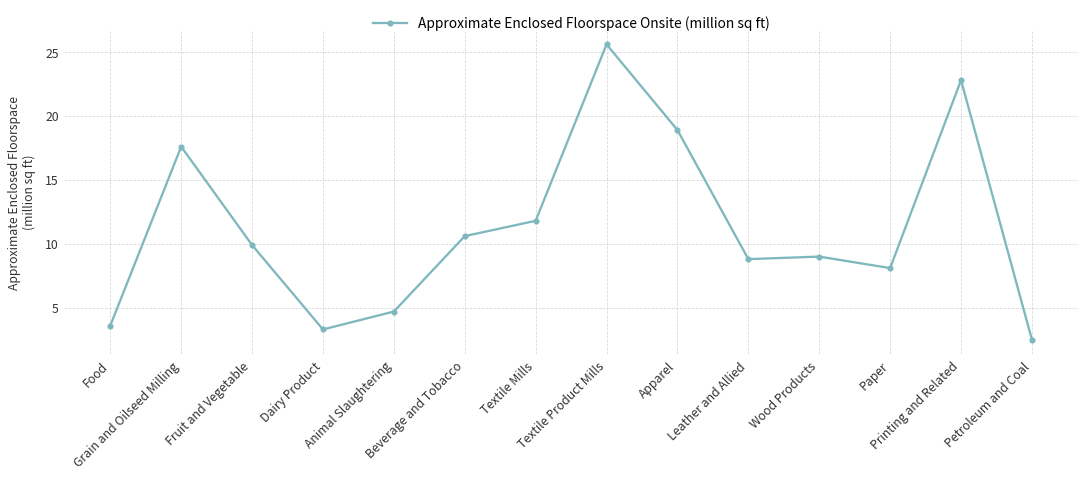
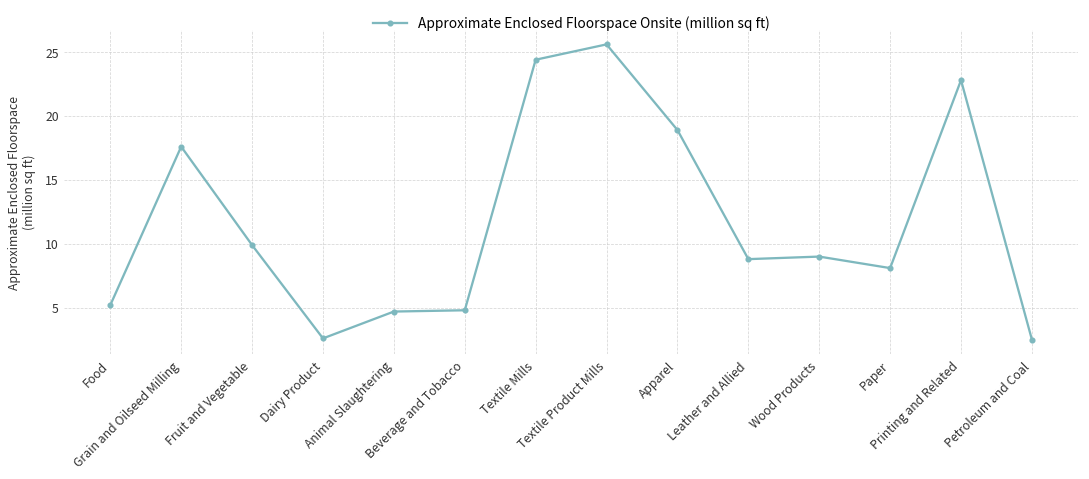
Food: 3.6 -> 5.2
Dairy Product: 3.3 -> 2.6
Beverage and Tobacco: 10.6 -> 4.8
Textile Mills: 11.8 -> 24.4
